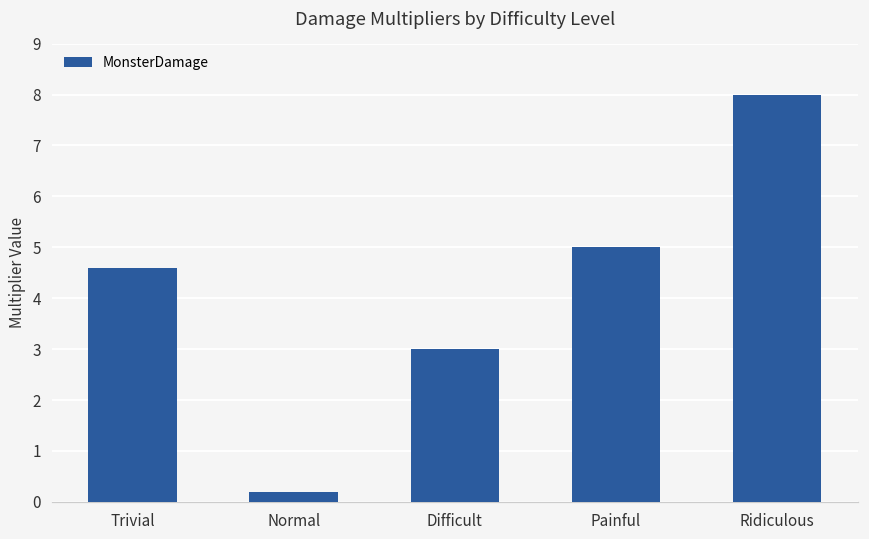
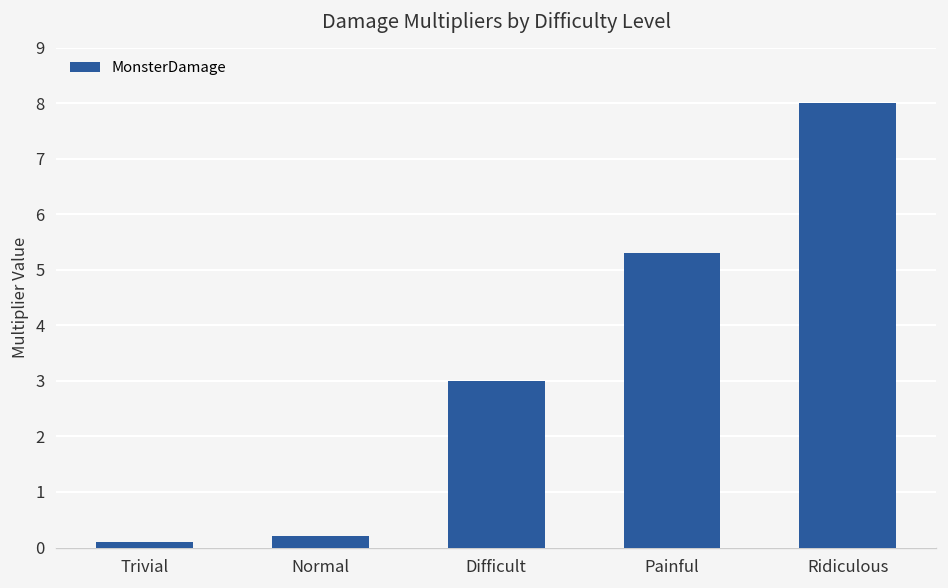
Trivial: 4.6 -> 0.1
Painful: 5.0 -> 5.3
